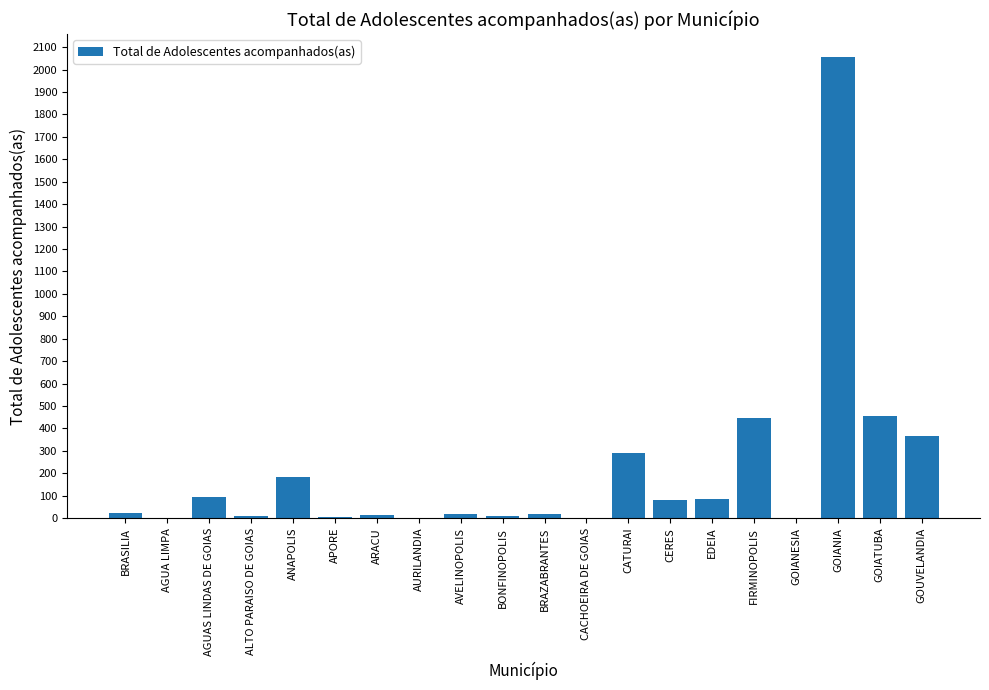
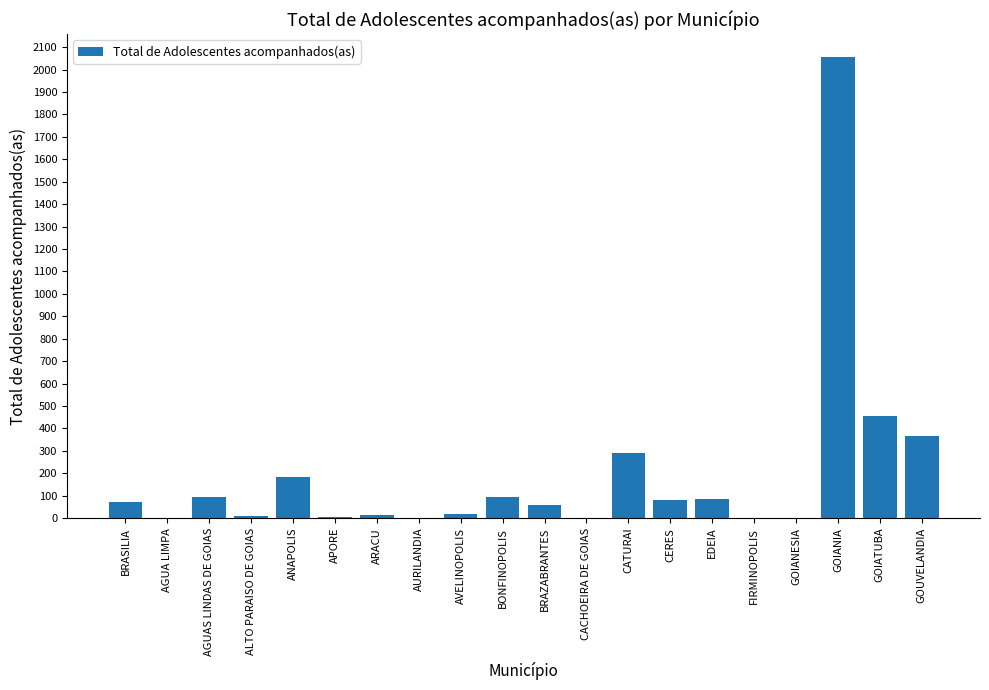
BRASILIA: 20 -> 70
BONFINOPOLIS: 10 -> 90
BRAZABRANTES: 20 -> 60
FIRMINOPOLIS: 440 -> 0
